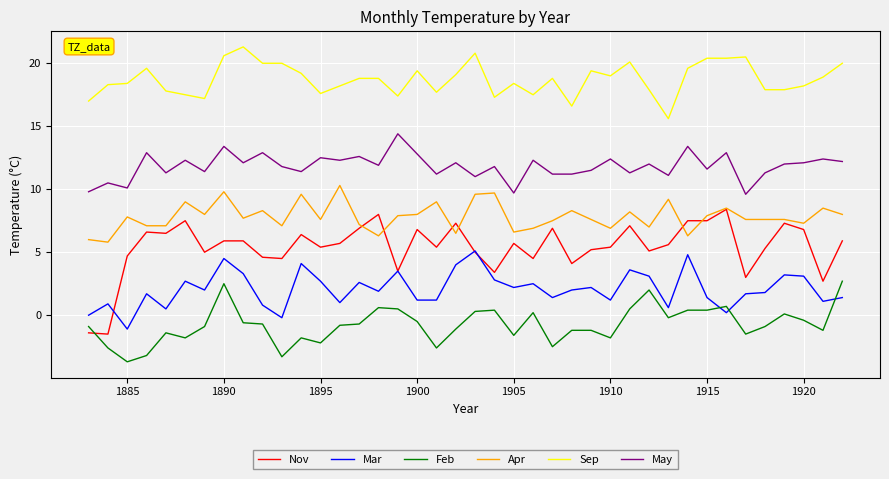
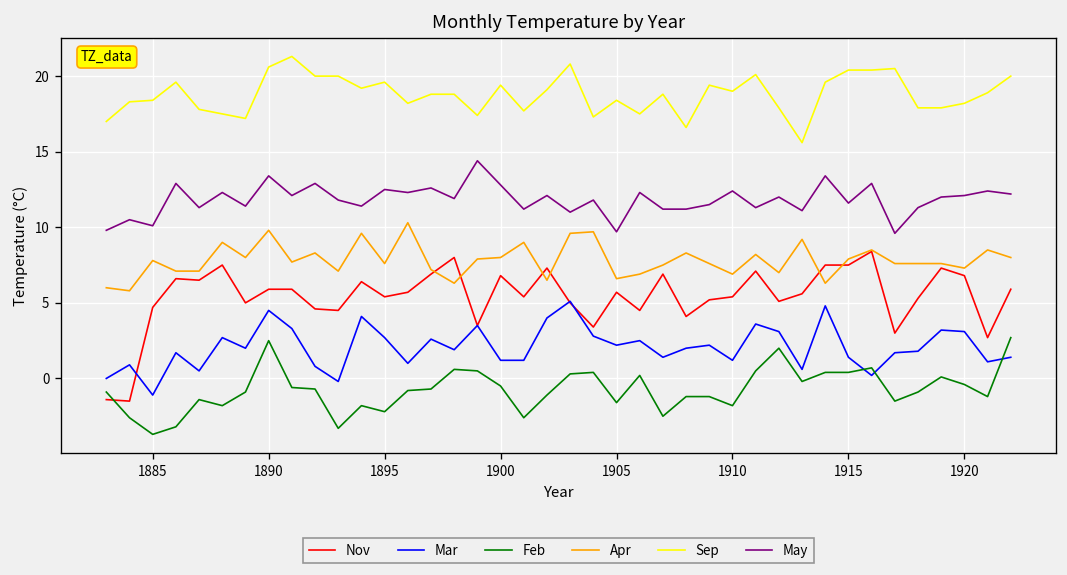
Sep, 1895: 17.6 -> 19.6
